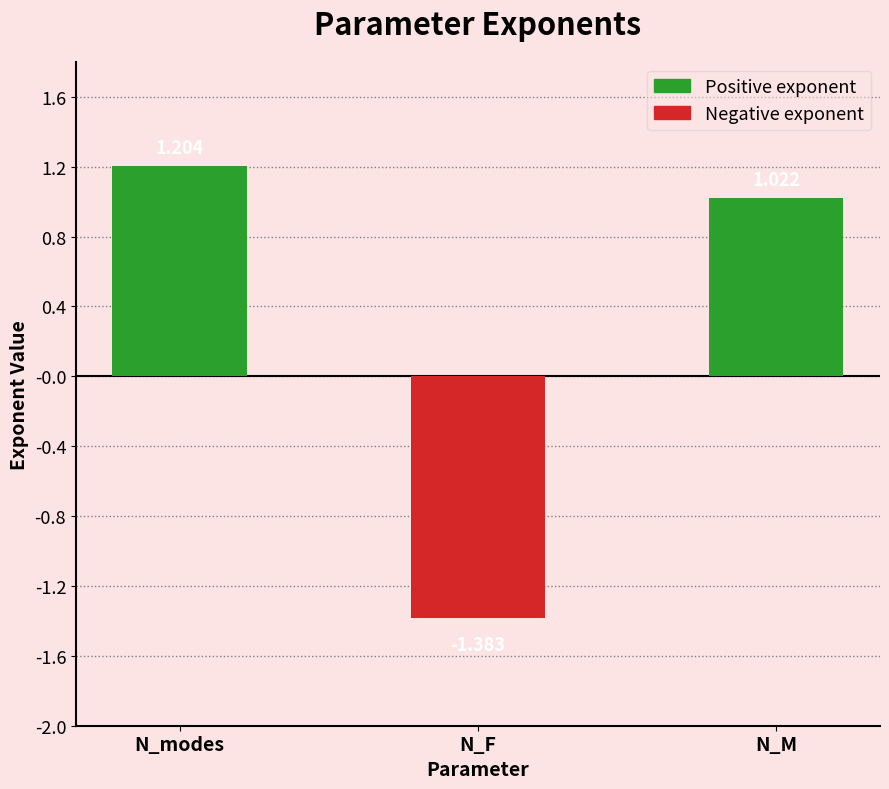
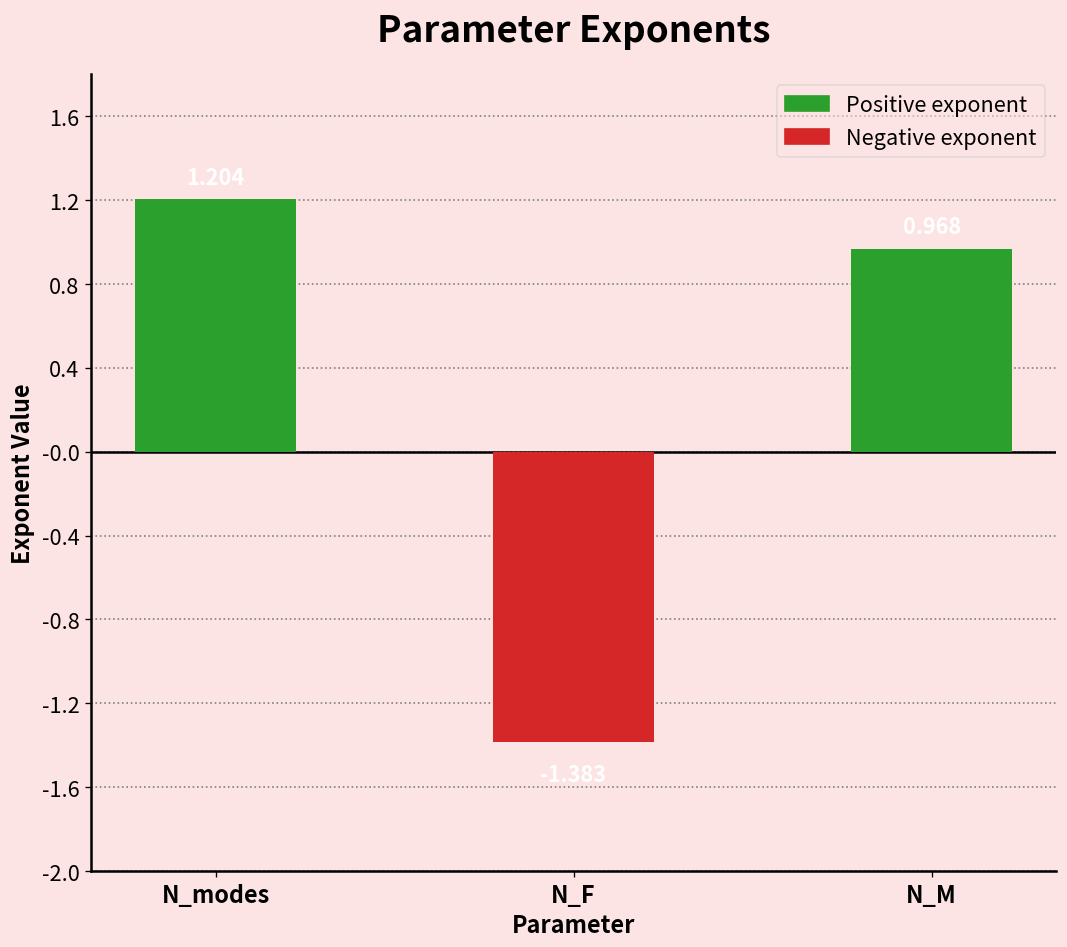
N_M: 1.02 -> 0.97
